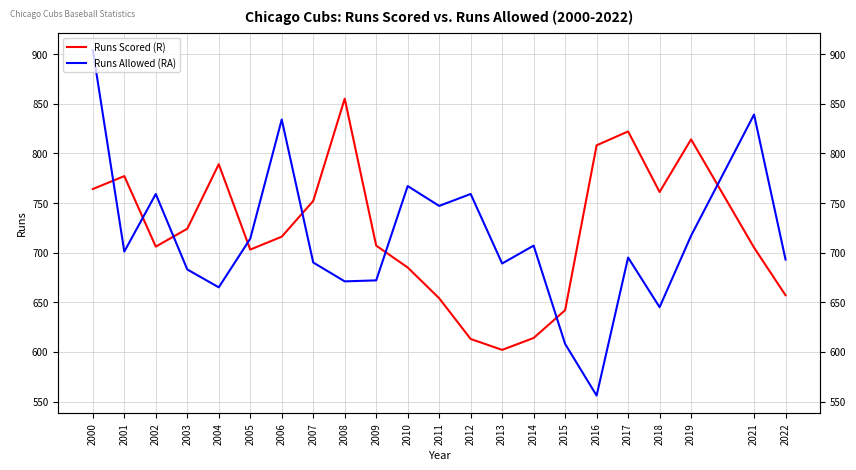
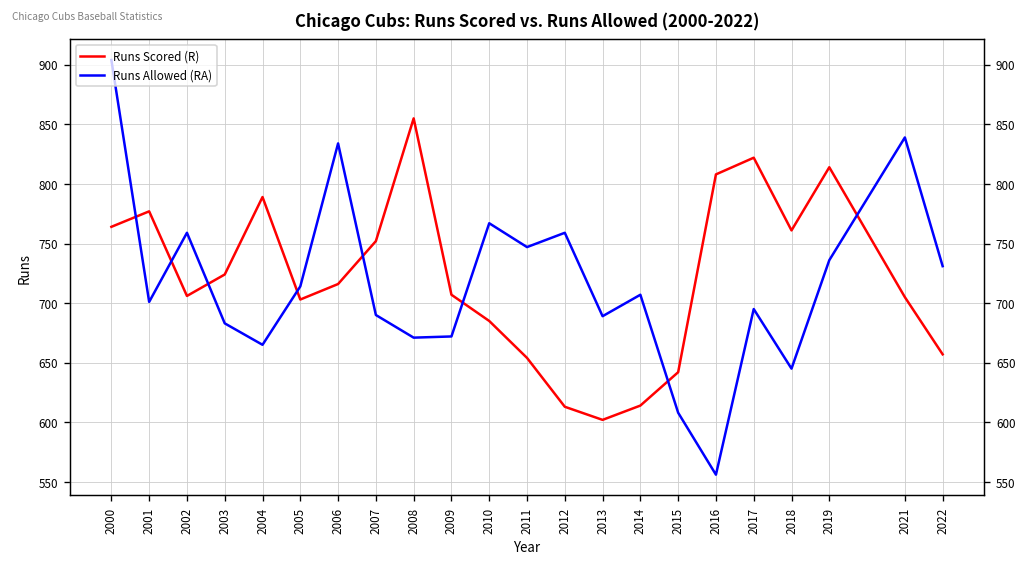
Runs Allowed (RA), 2019: 720 -> 740
Runs Allowed (RA), 2022: 690 -> 730
